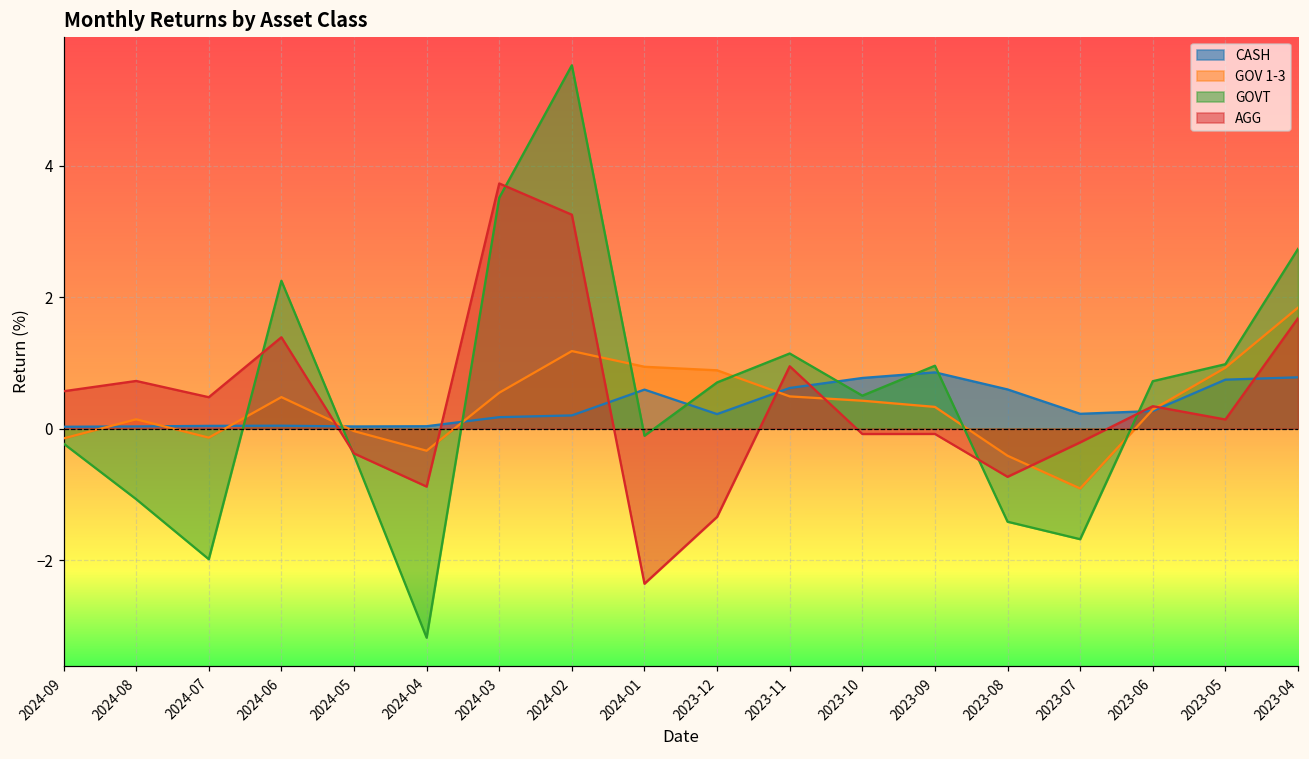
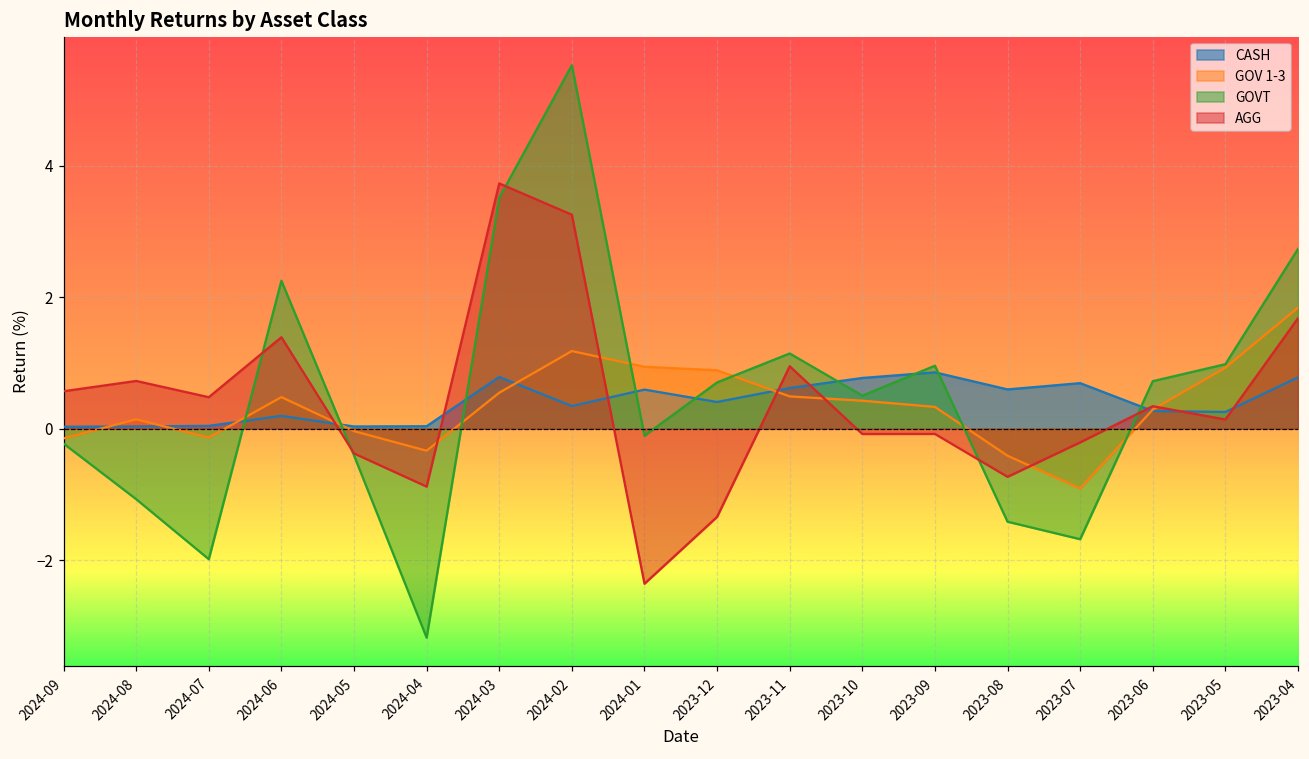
CASH, 2024-06: 0.0 -> 0.2
CASH, 2024-03: 0.2 -> 0.8
CASH, 2024-02: 0.2 -> 0.3
CASH, 2023-12: 0.2 -> 0.4
CASH, 2023-07: 0.2 -> 0.7
CASH, 2023-05: 0.7 -> 0.3
